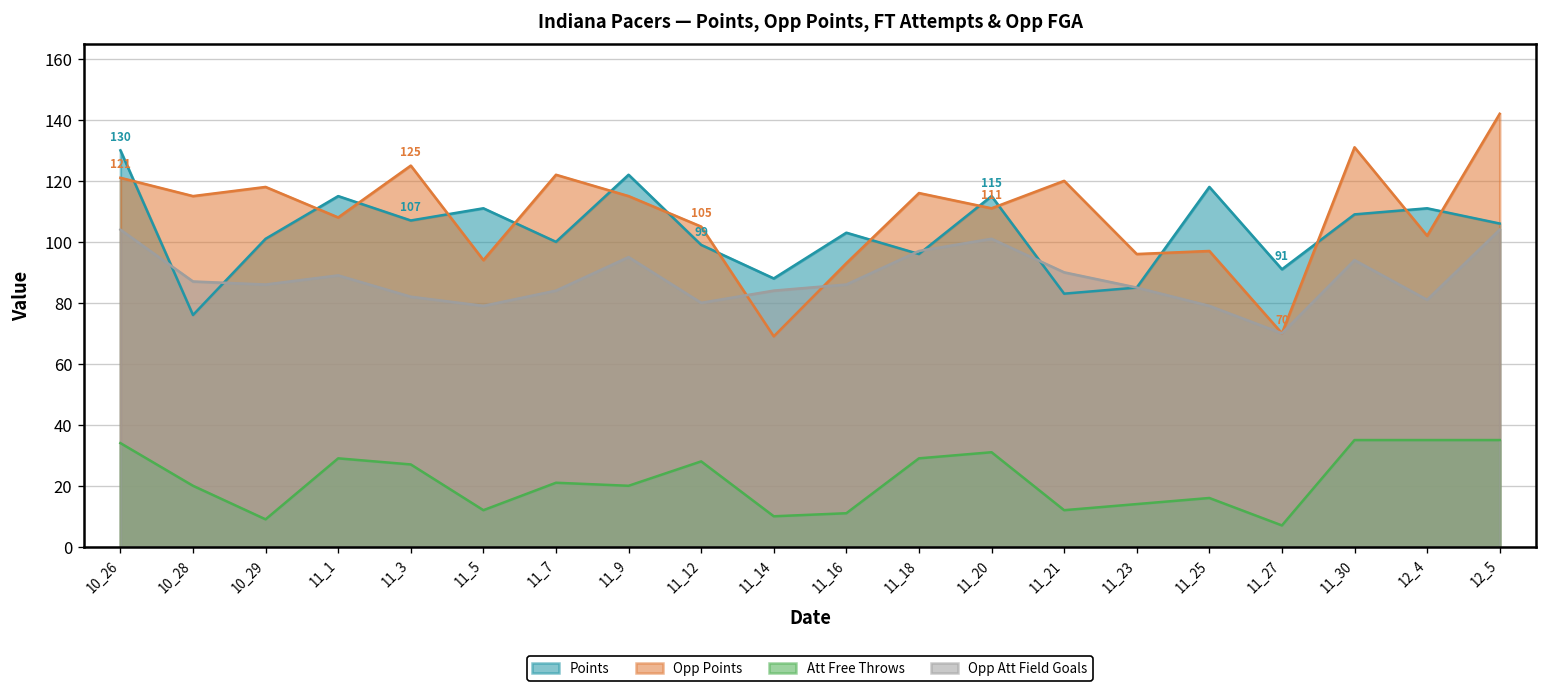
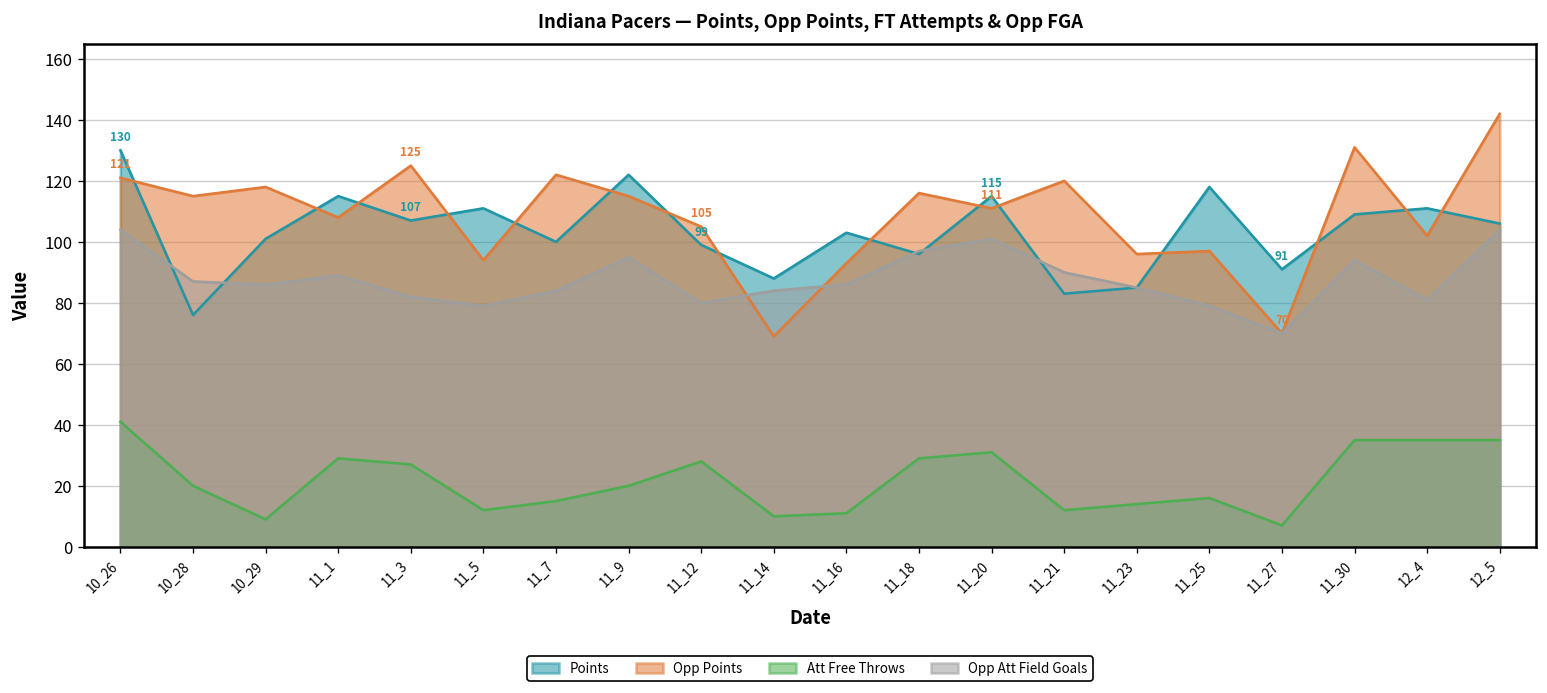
Att Free Throws, 10_26: 34 -> 41
Att Free Throws, 11_7: 21 -> 15
